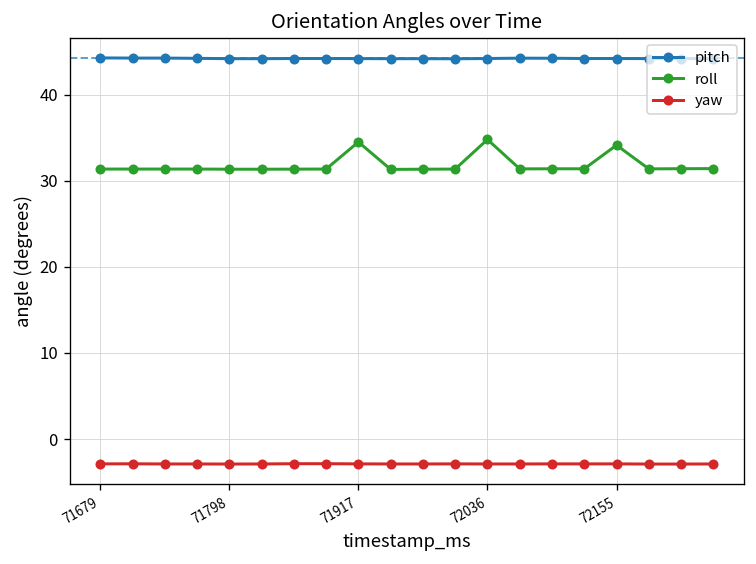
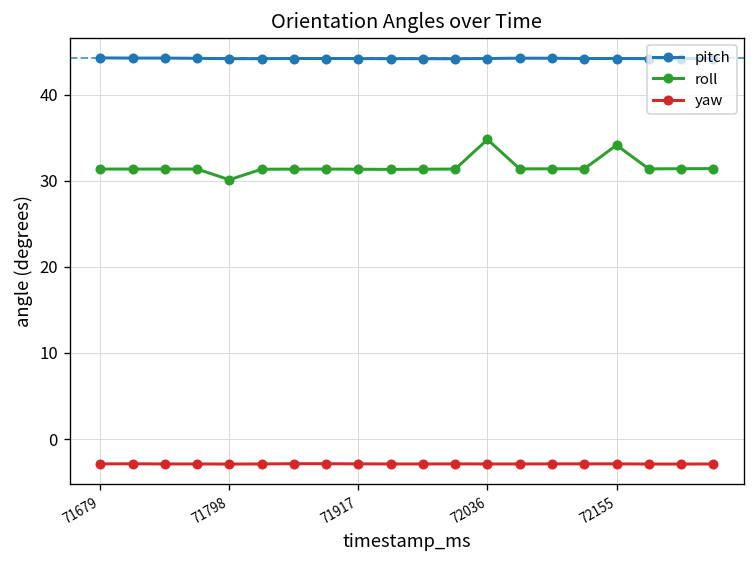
roll, 71798: 31 -> 30
roll, 71917: 34 -> 31
